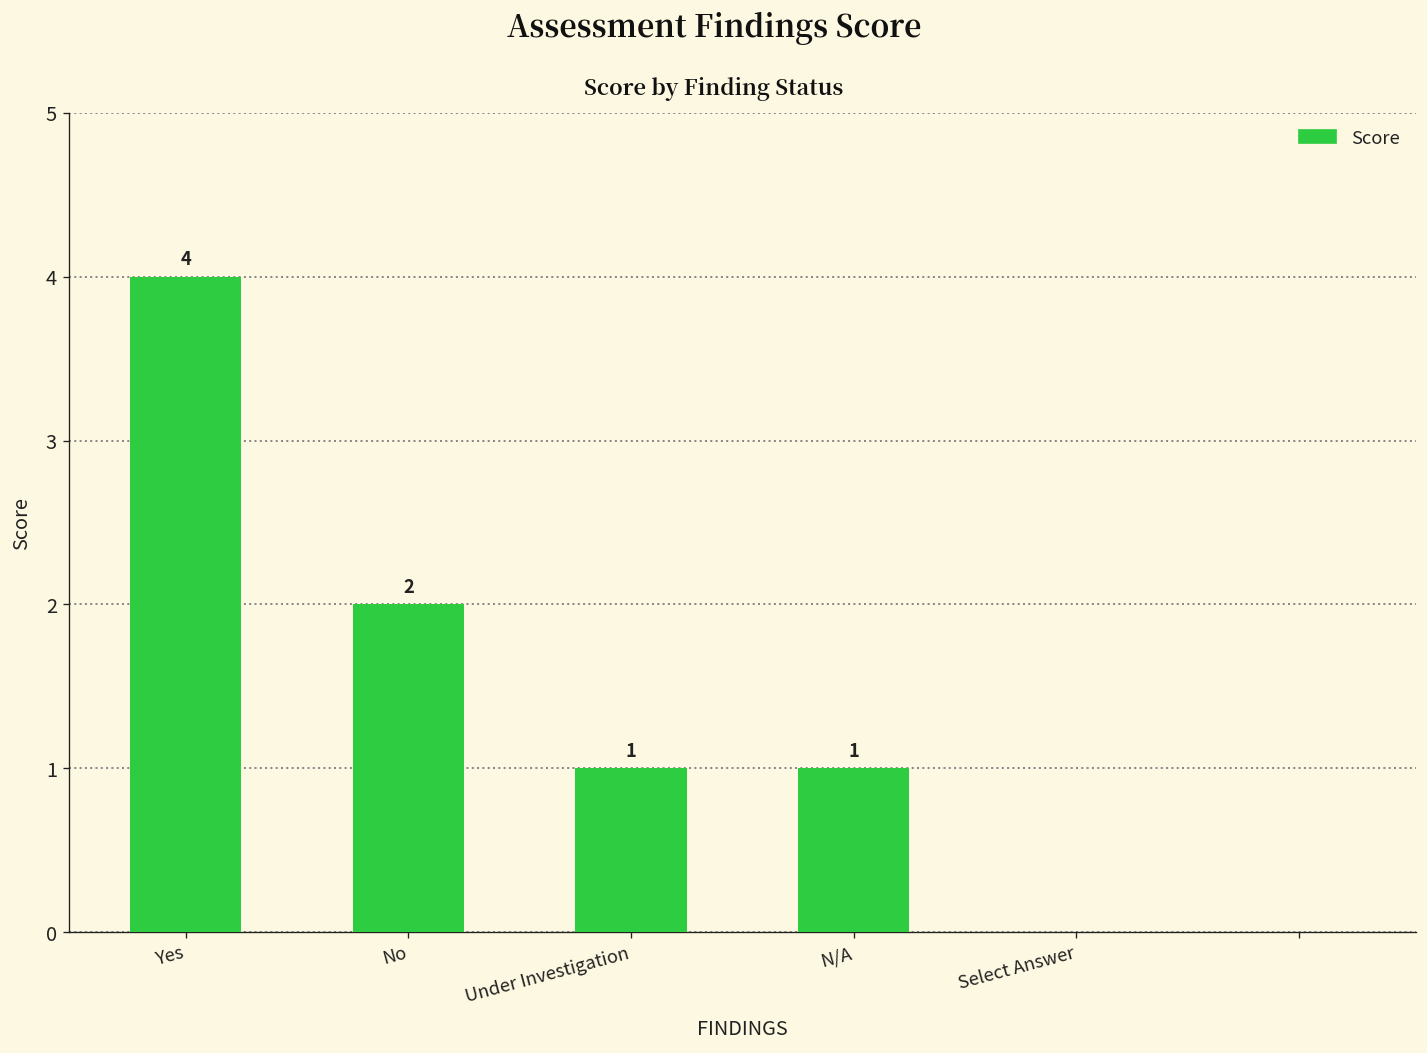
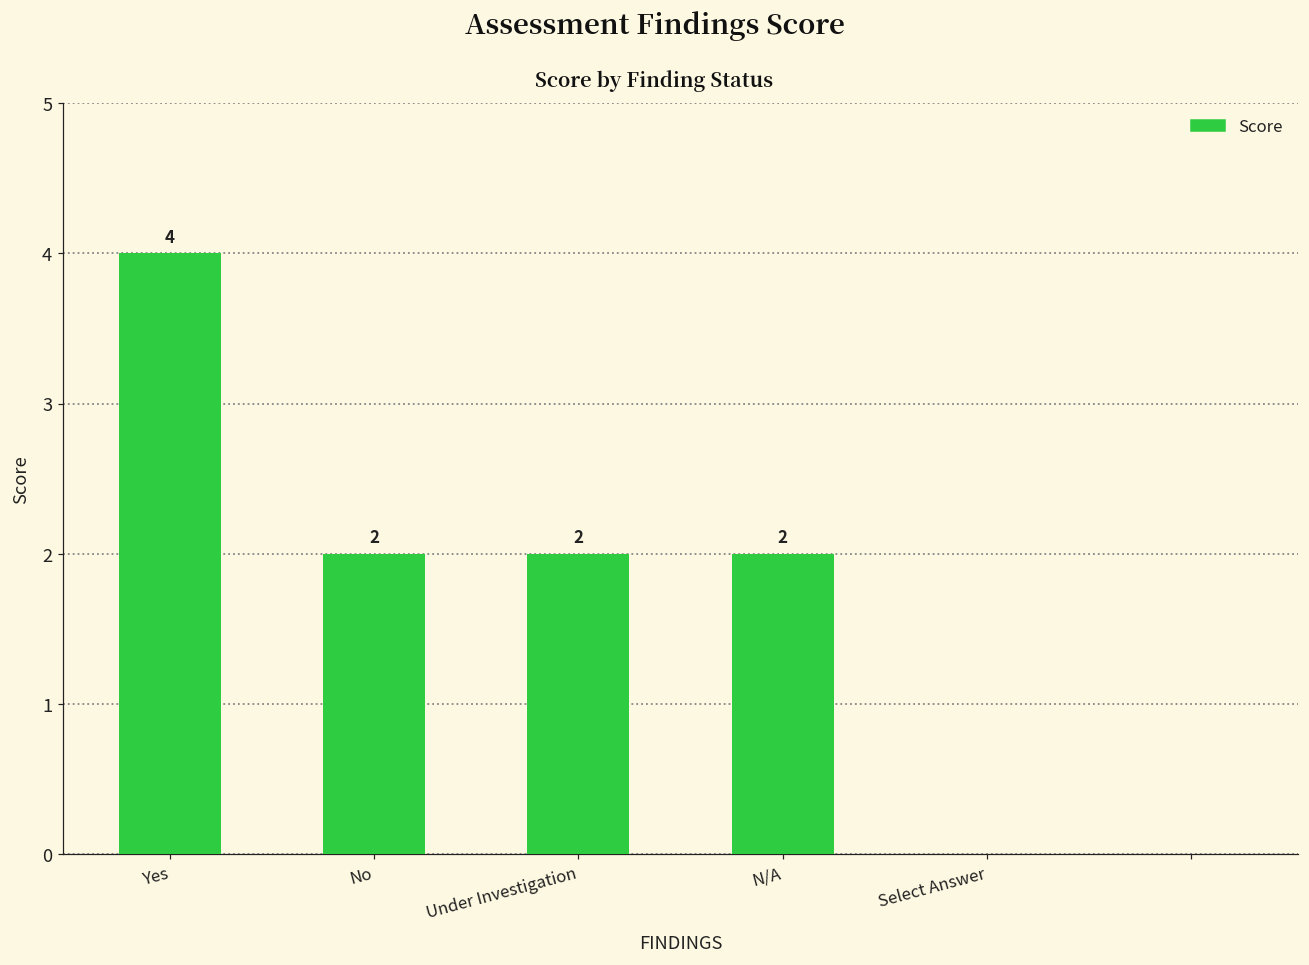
Under Investigation: 1 -> 2
N/A: 1 -> 2
